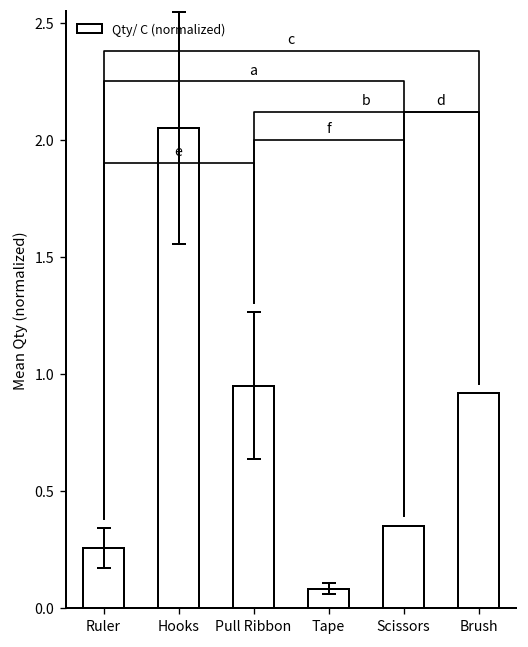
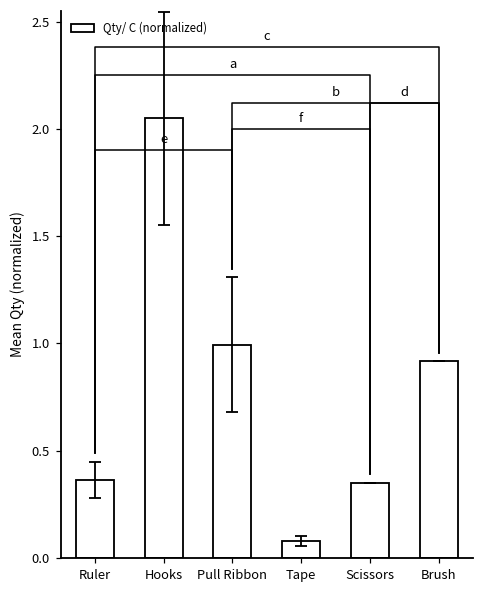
Qty/ C (normalized), Ruler: 0.26 -> 0.36
Qty/ C (normalized), Pull Ribbon: 0.95 -> 0.99
